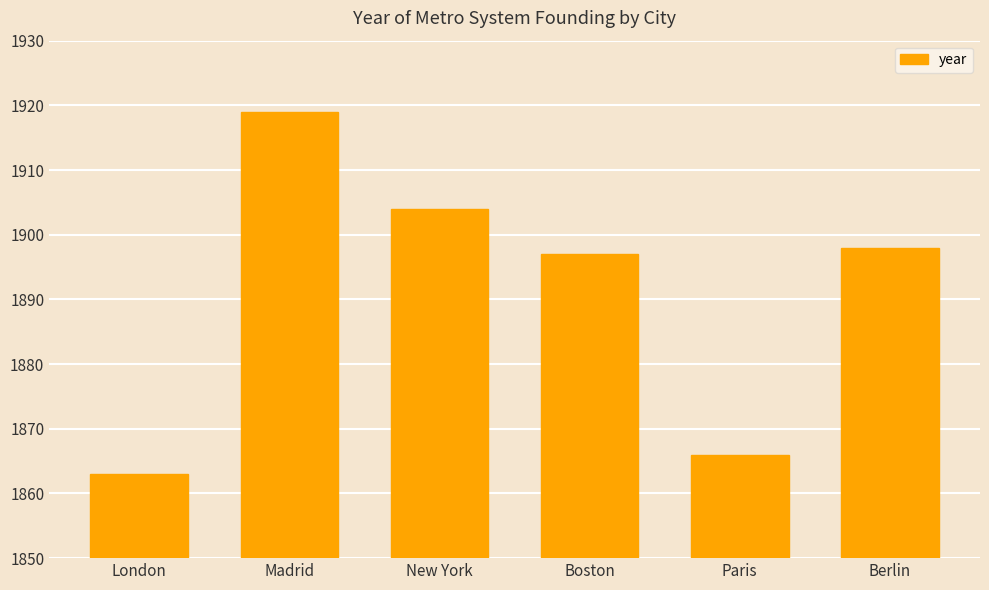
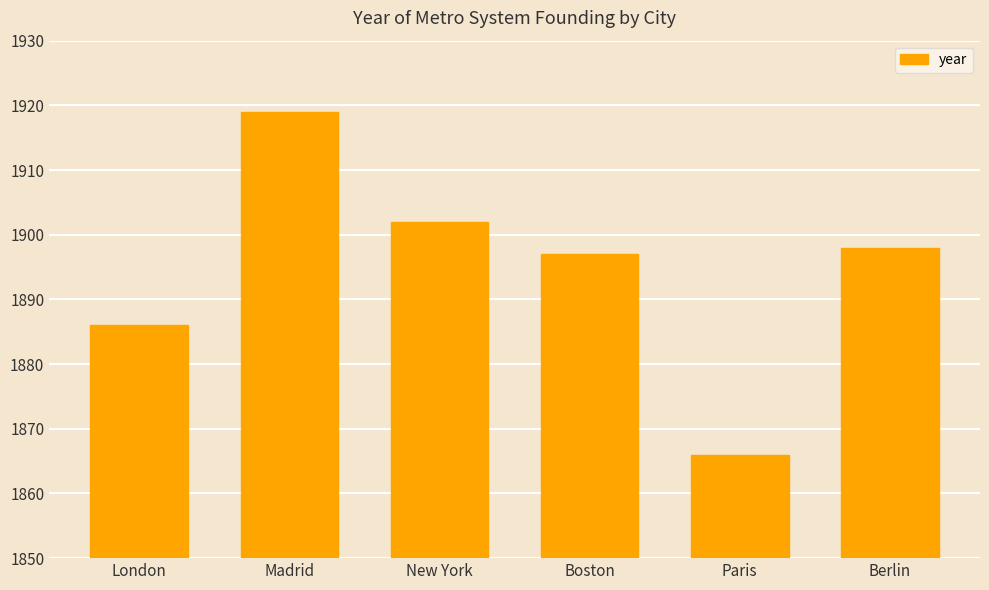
London: 1863 -> 1886
New York: 1904 -> 1902
